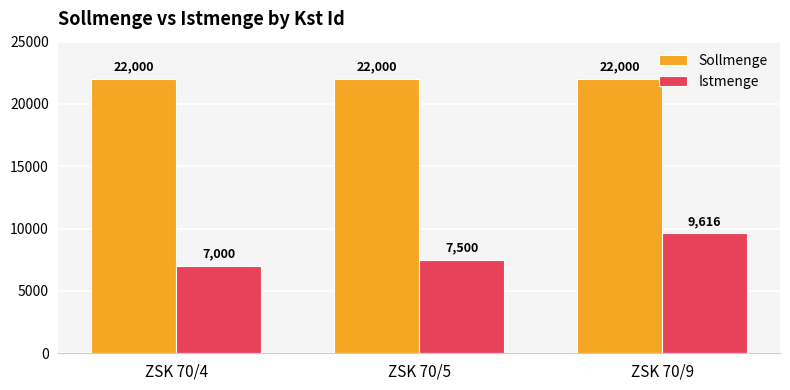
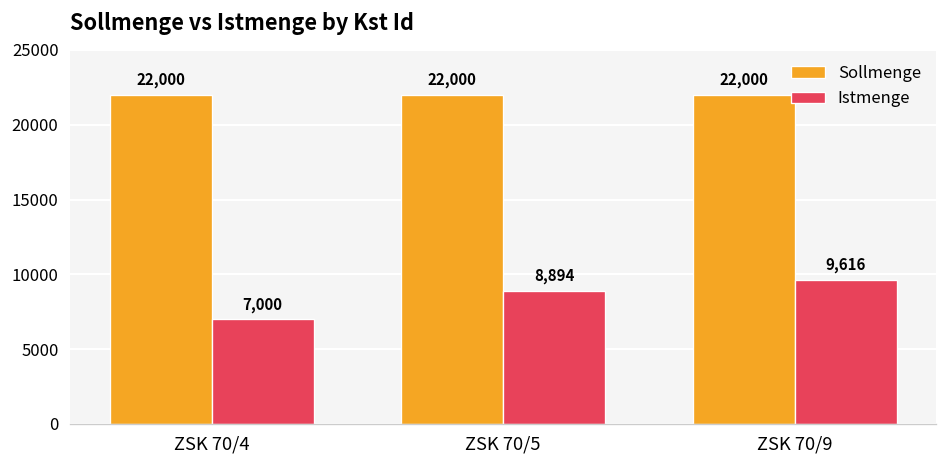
Istmenge, ZSK 70/5: 7,500 -> 8,894
